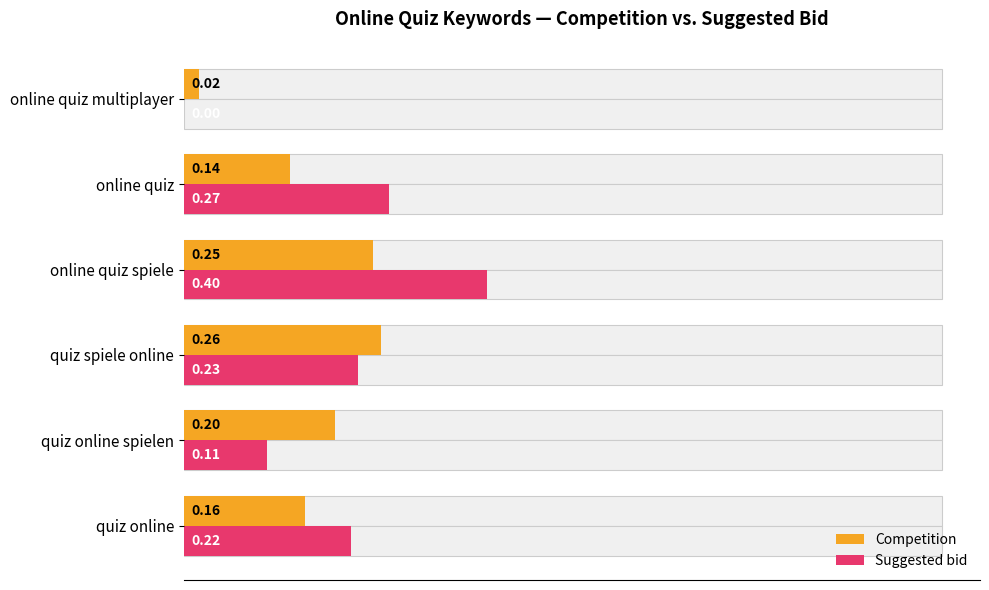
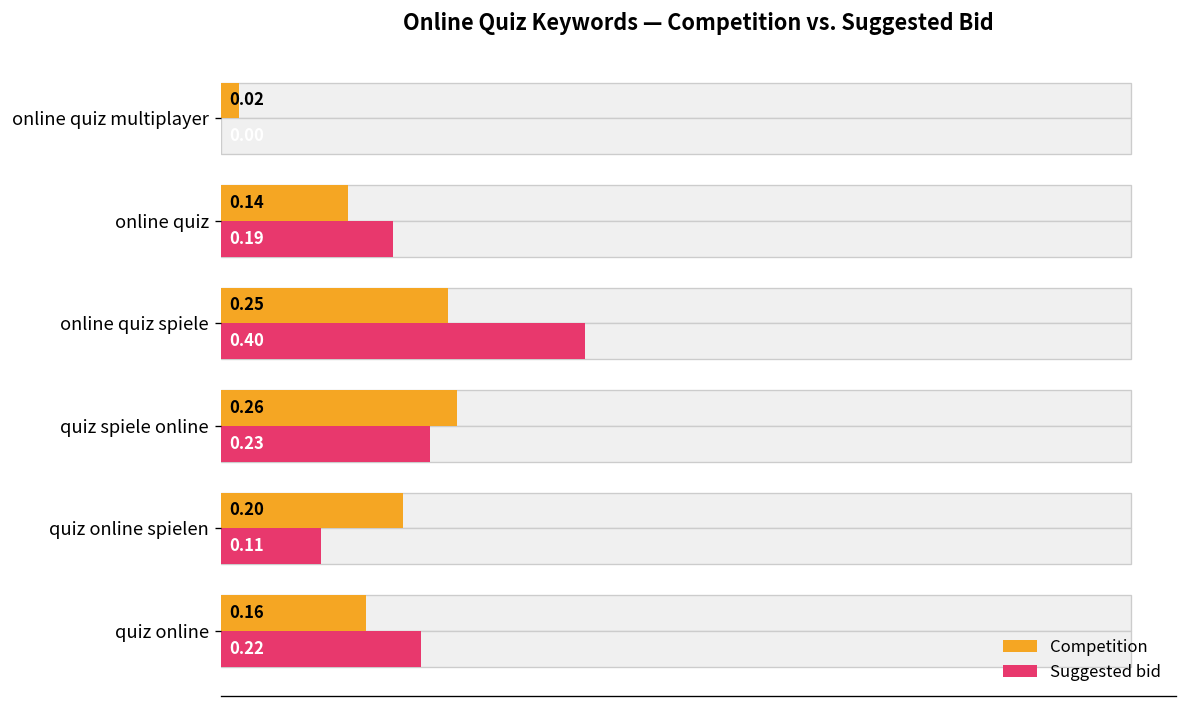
Suggested bid, online quiz: 0.27 -> 0.19
